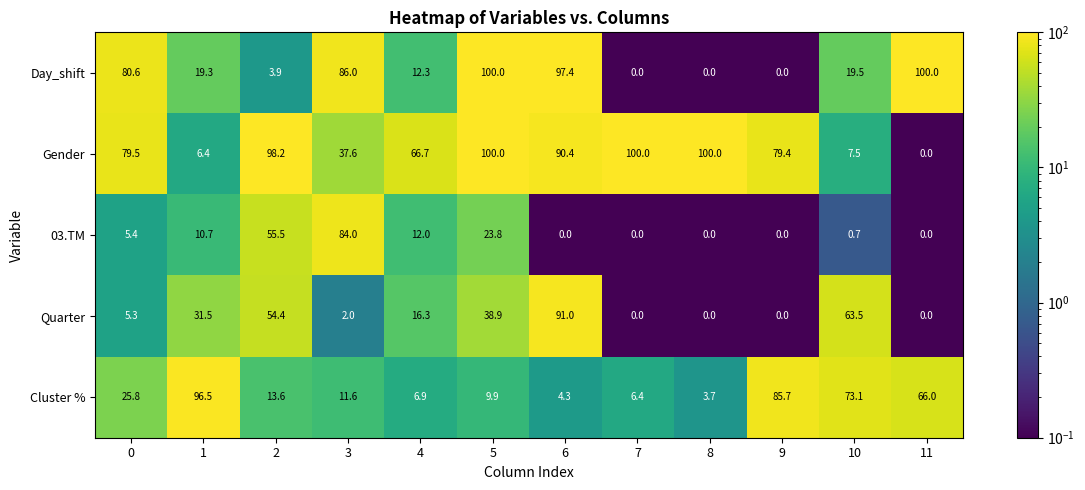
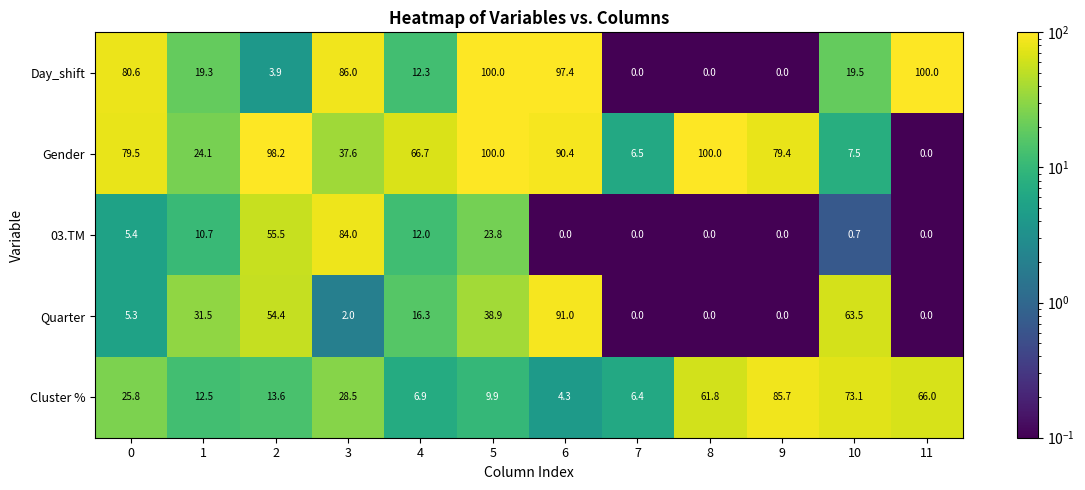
Gender, 1: 6.4 -> 24.1
Gender, 7: 100.0 -> 6.5
Cluster %, 1: 96.5 -> 12.5
Cluster %, 3: 11.6 -> 28.5
Cluster %, 8: 3.7 -> 61.8
